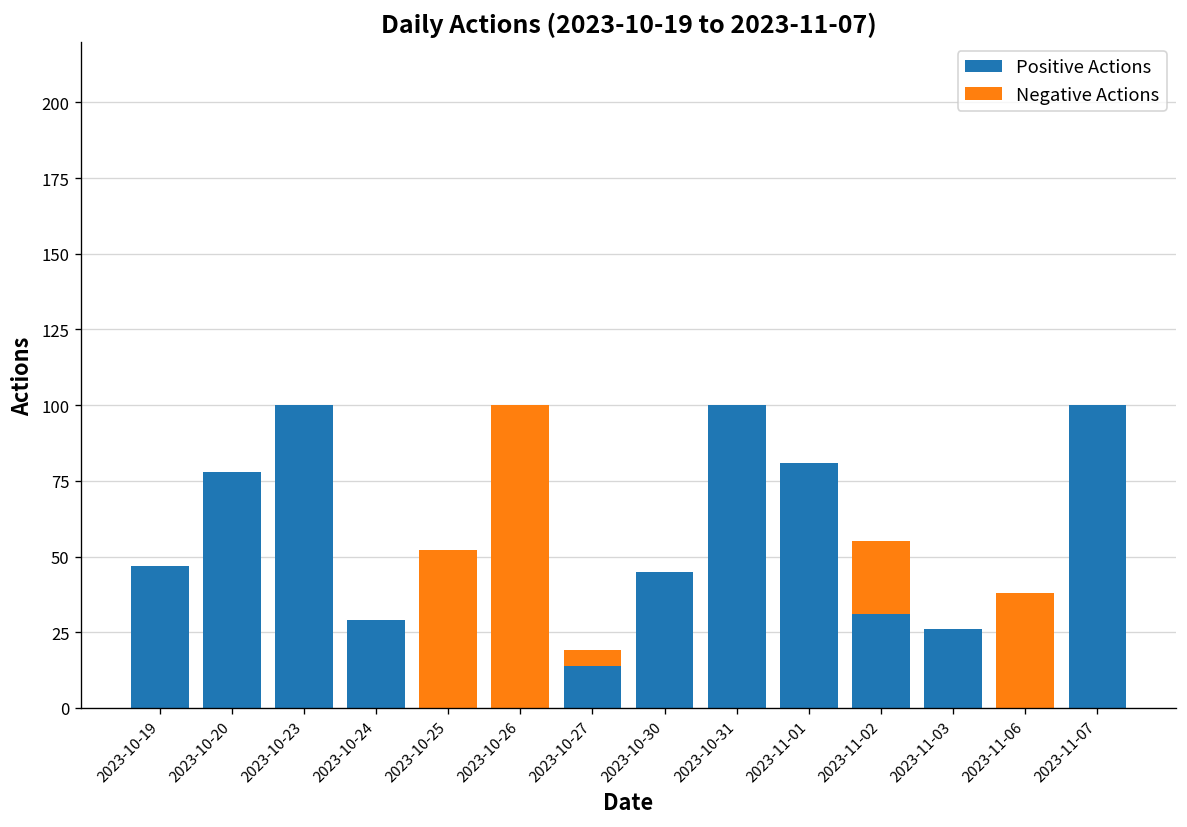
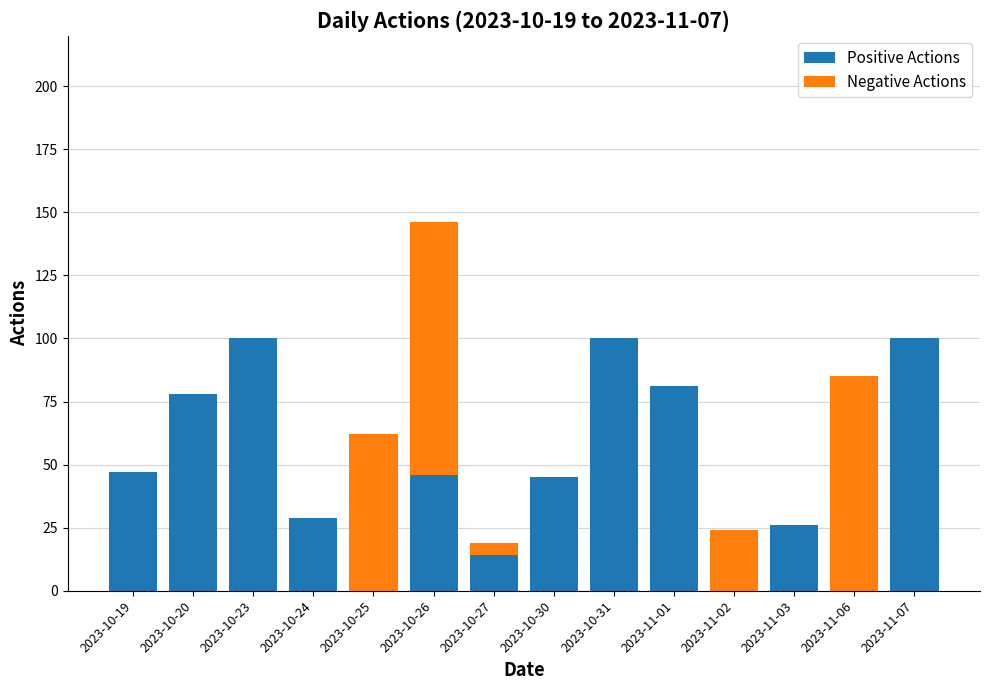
Negative Actions, 2023-10-25: 52 -> 62
Positive Actions, 2023-10-26: 0 -> 46
Positive Actions, 2023-11-02: 31 -> 0
Negative Actions, 2023-11-06: 38 -> 85
